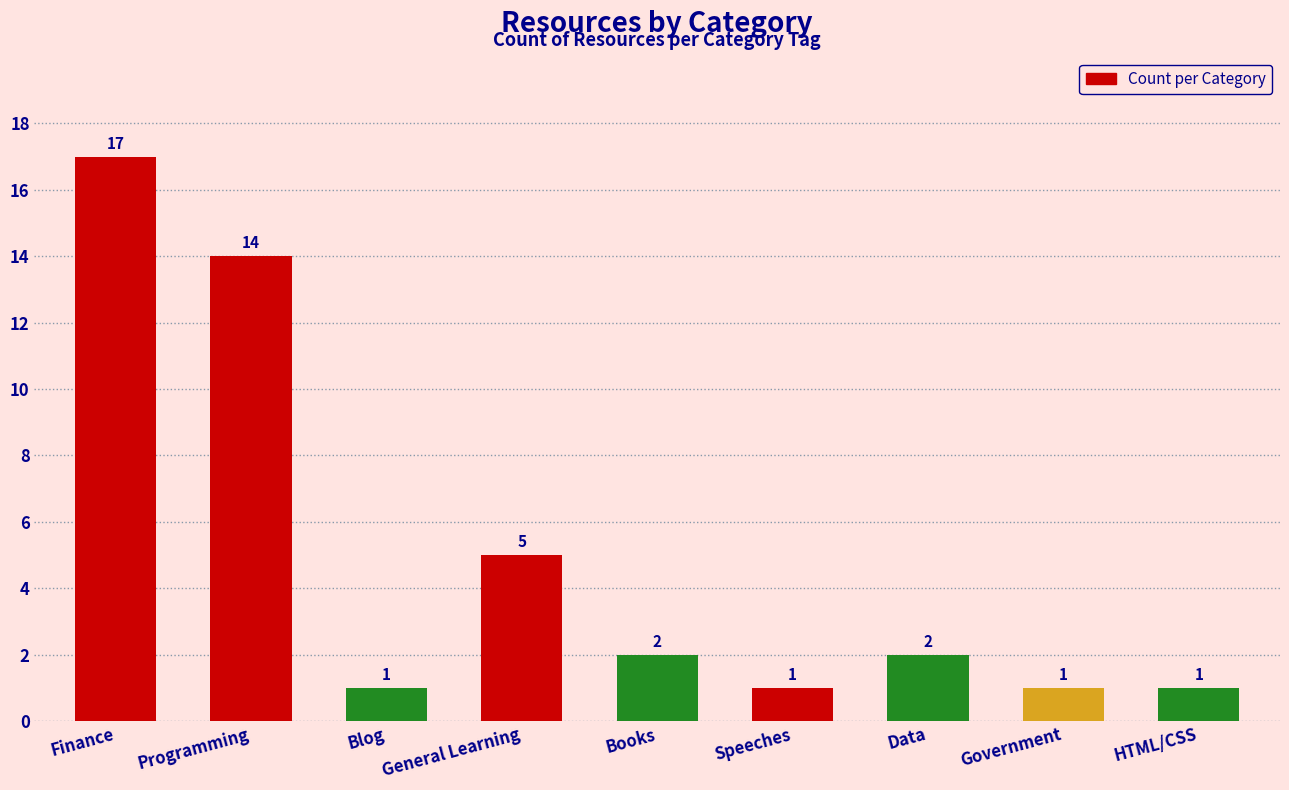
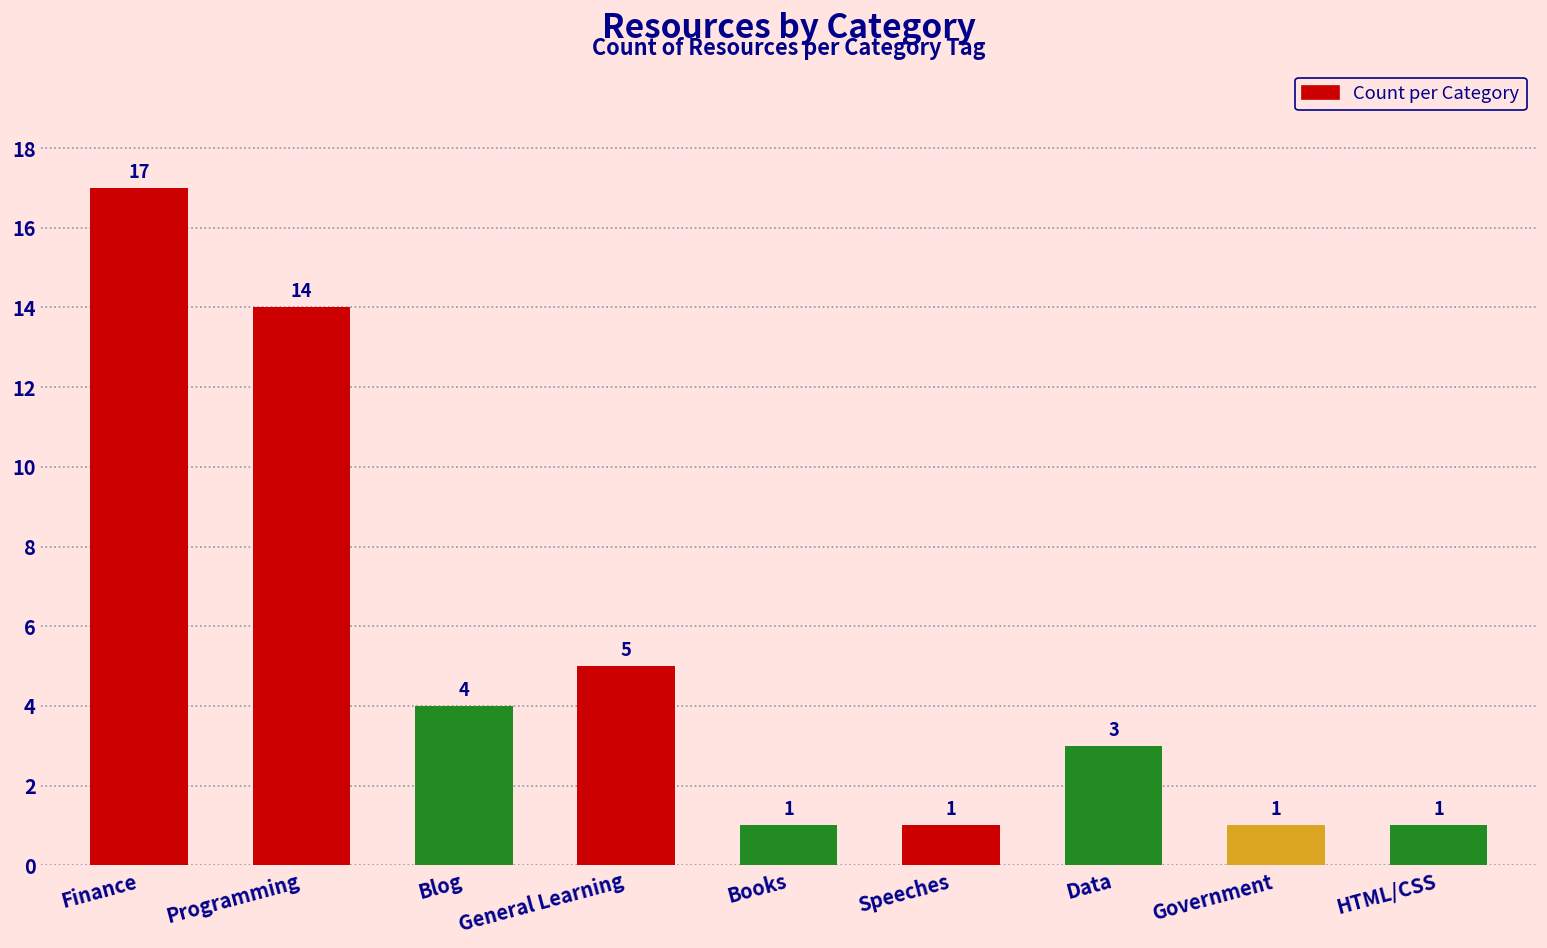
Blog: 1 -> 4
Books: 2 -> 1
Data: 2 -> 3
